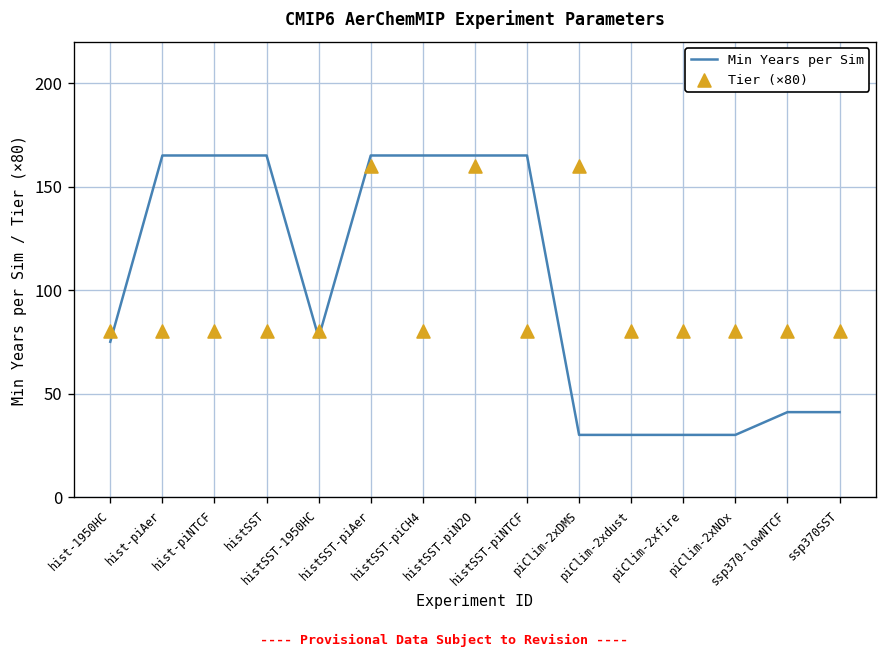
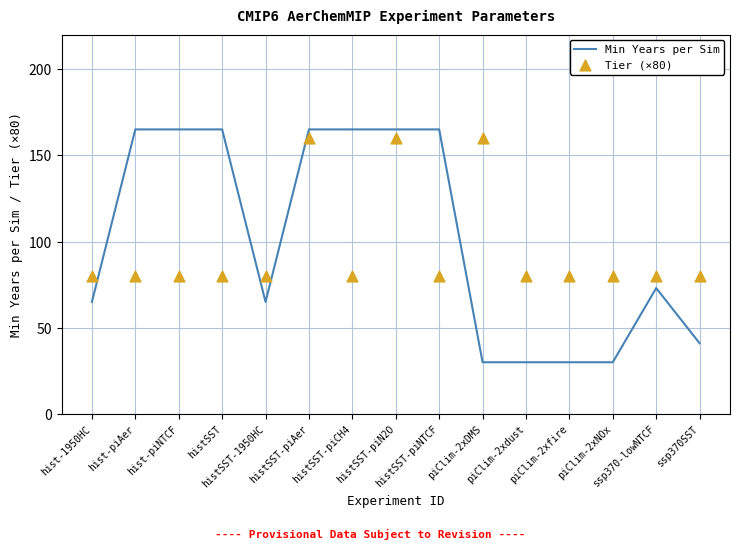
Min Years per Sim, hist-1950HC: 75 -> 65
Min Years per Sim, histSST-1950HC: 77 -> 65
Min Years per Sim, ssp370-lowNTCF: 41 -> 73
